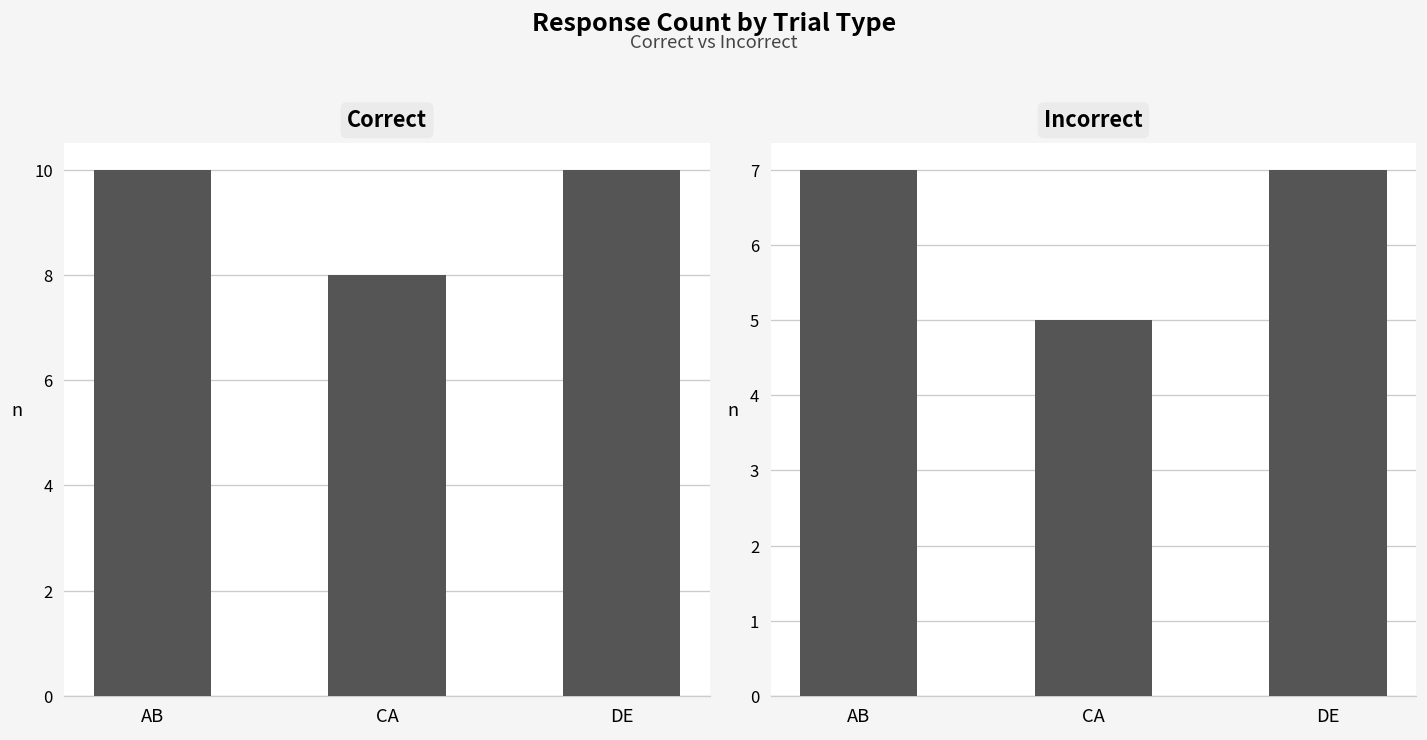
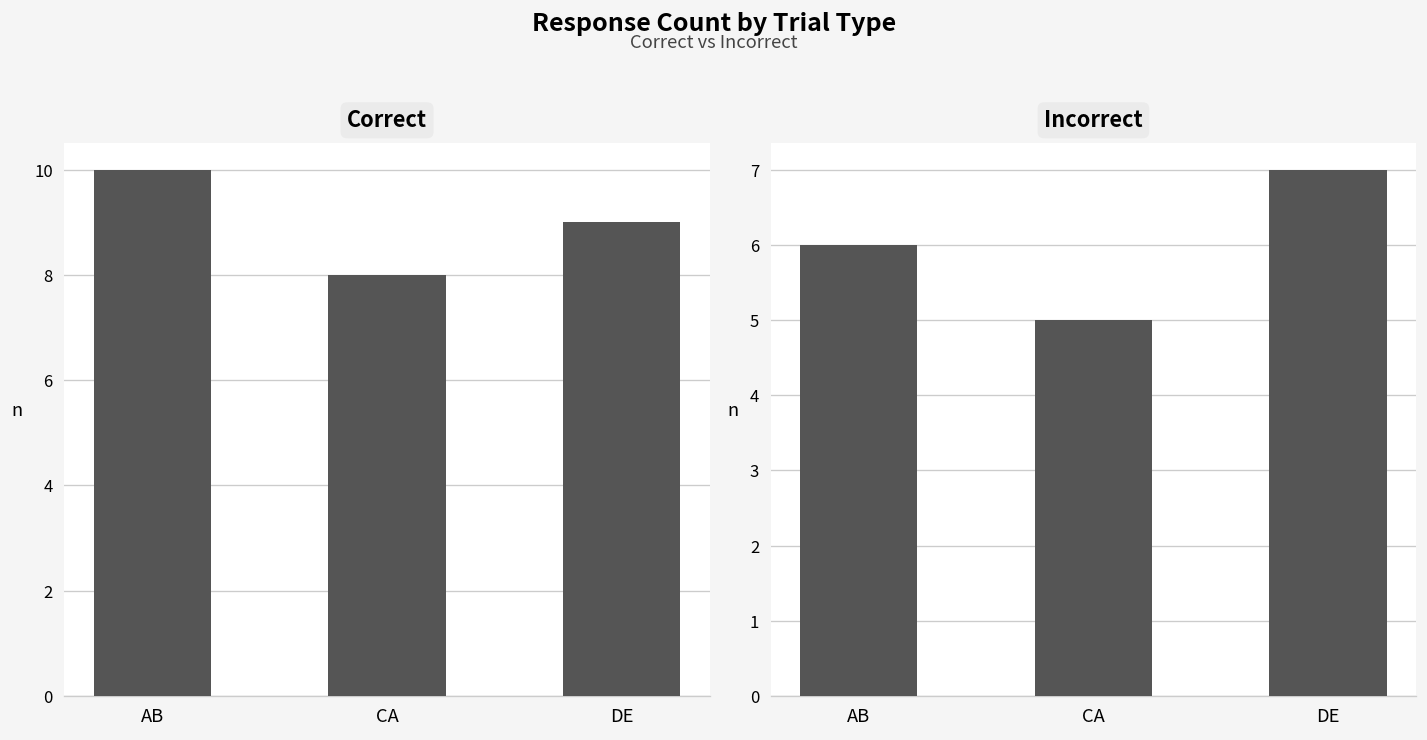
Correct, DE: 10 -> 9
Incorrect, AB: 7 -> 6
